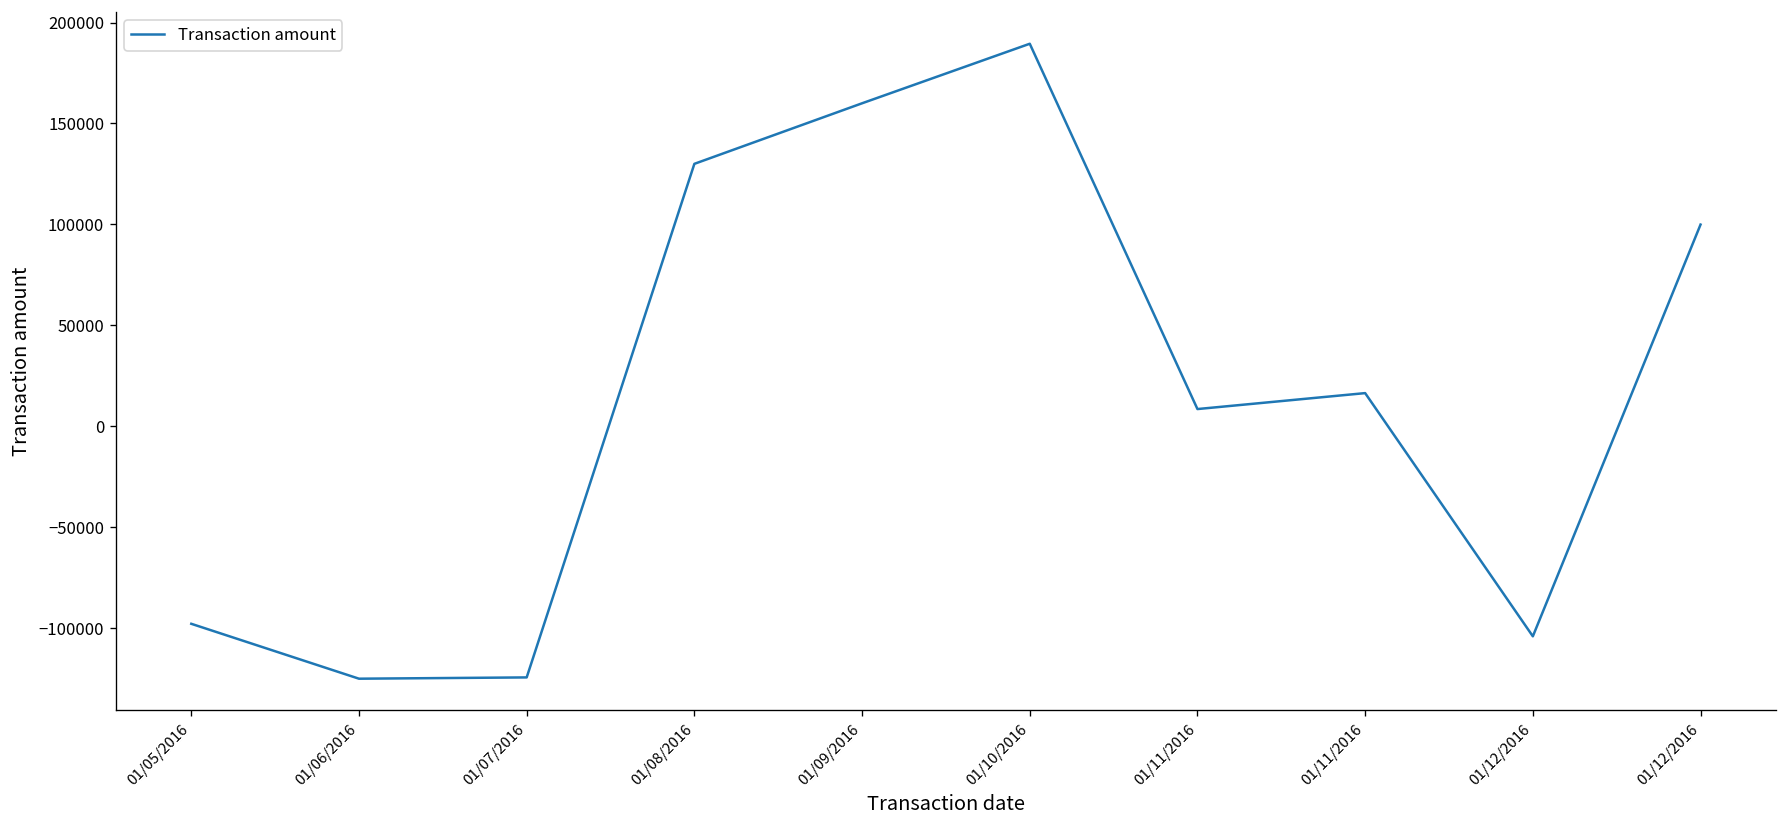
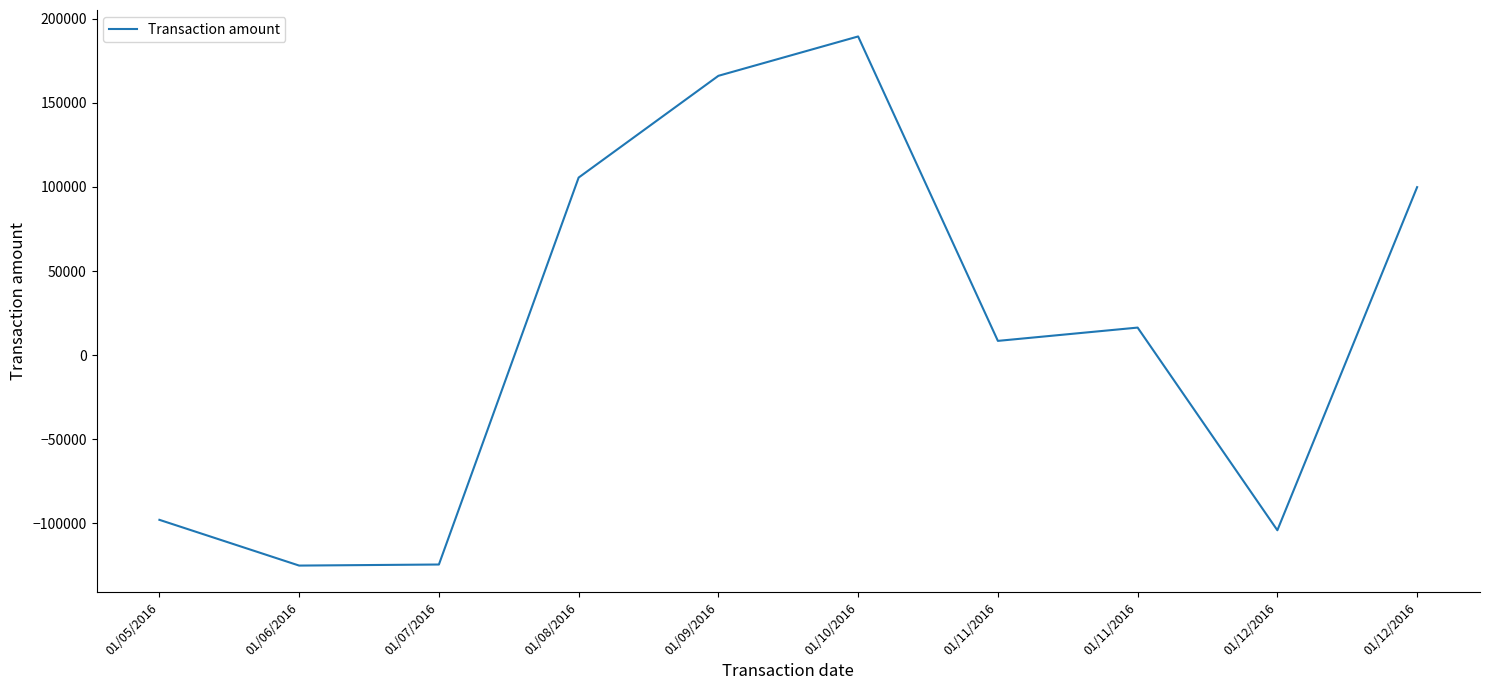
01/08/2016: 130000 -> 106000
01/09/2016: 160000 -> 166000
